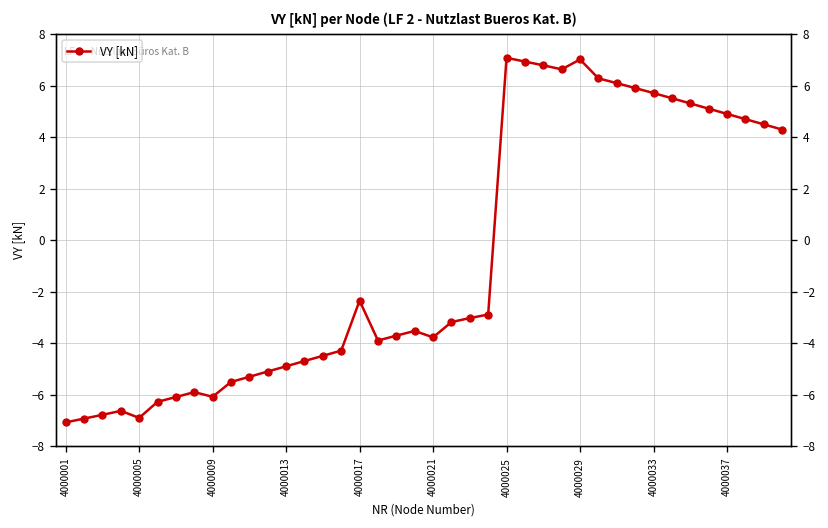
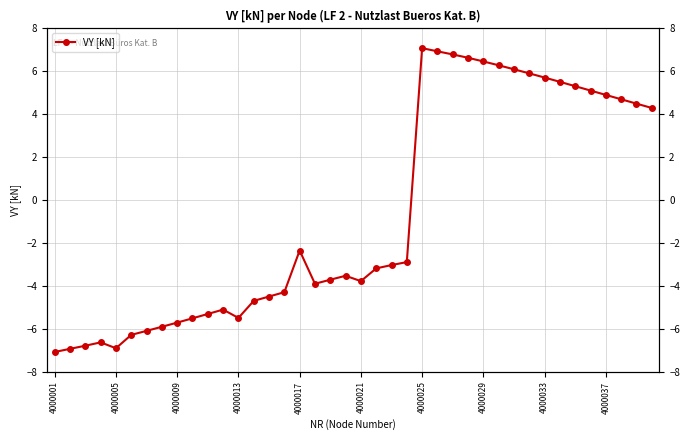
4000009: -6.1 -> -5.7
4000013: -4.9 -> -5.5
4000029: 7.0 -> 6.5
